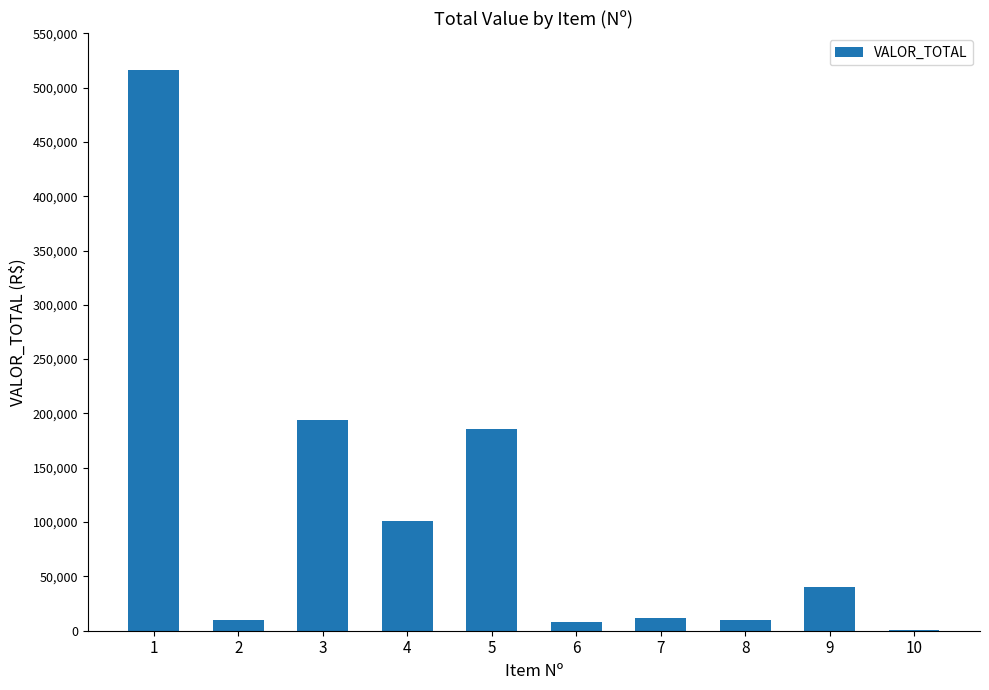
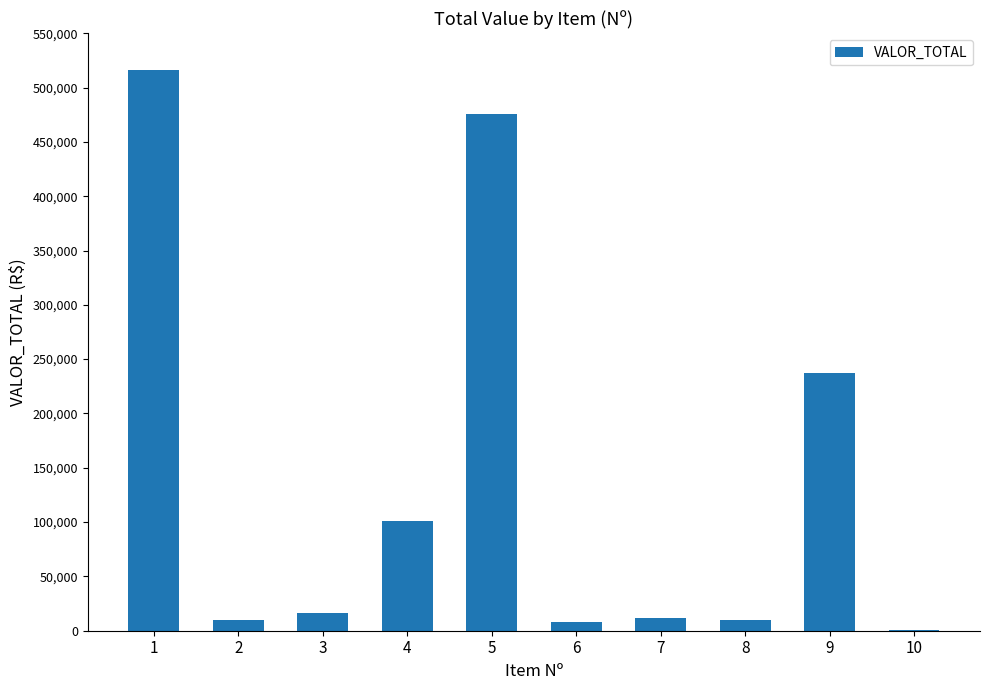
3: 194,000 -> 17,000
5: 186,000 -> 475,000
9: 40,000 -> 237,000
